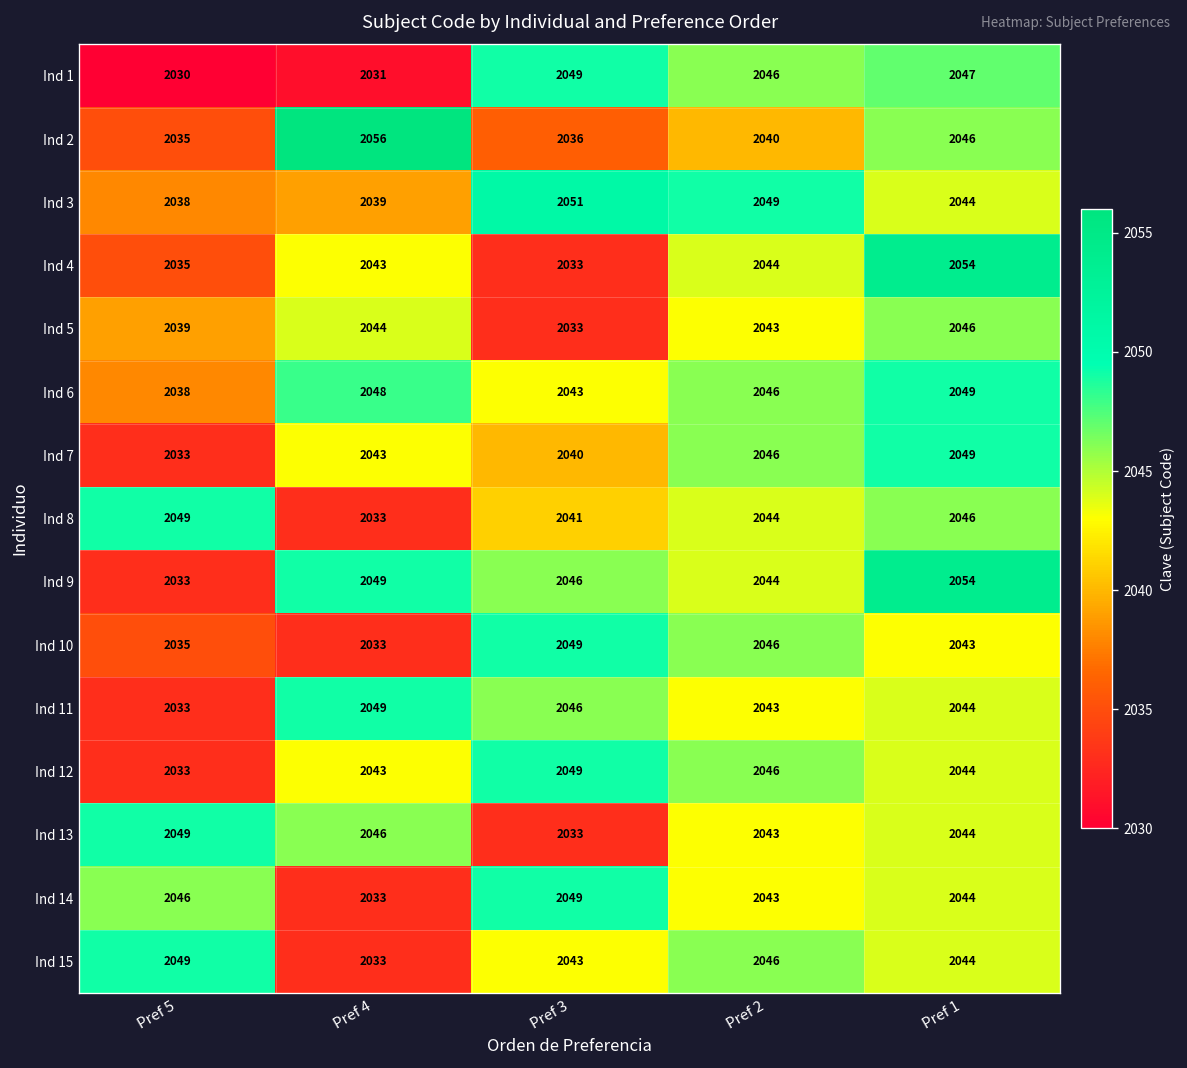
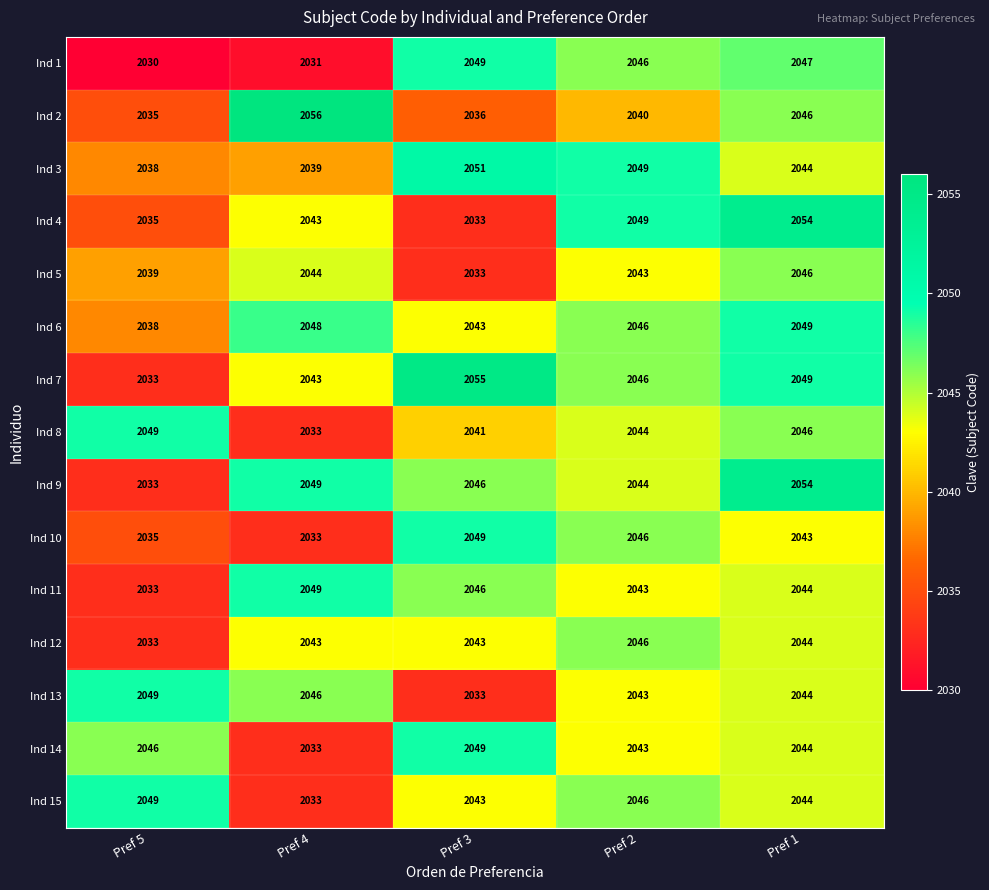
Ind 4, Pref 2: 2044 -> 2049
Ind 7, Pref 3: 2040 -> 2055
Ind 12, Pref 3: 2049 -> 2043
